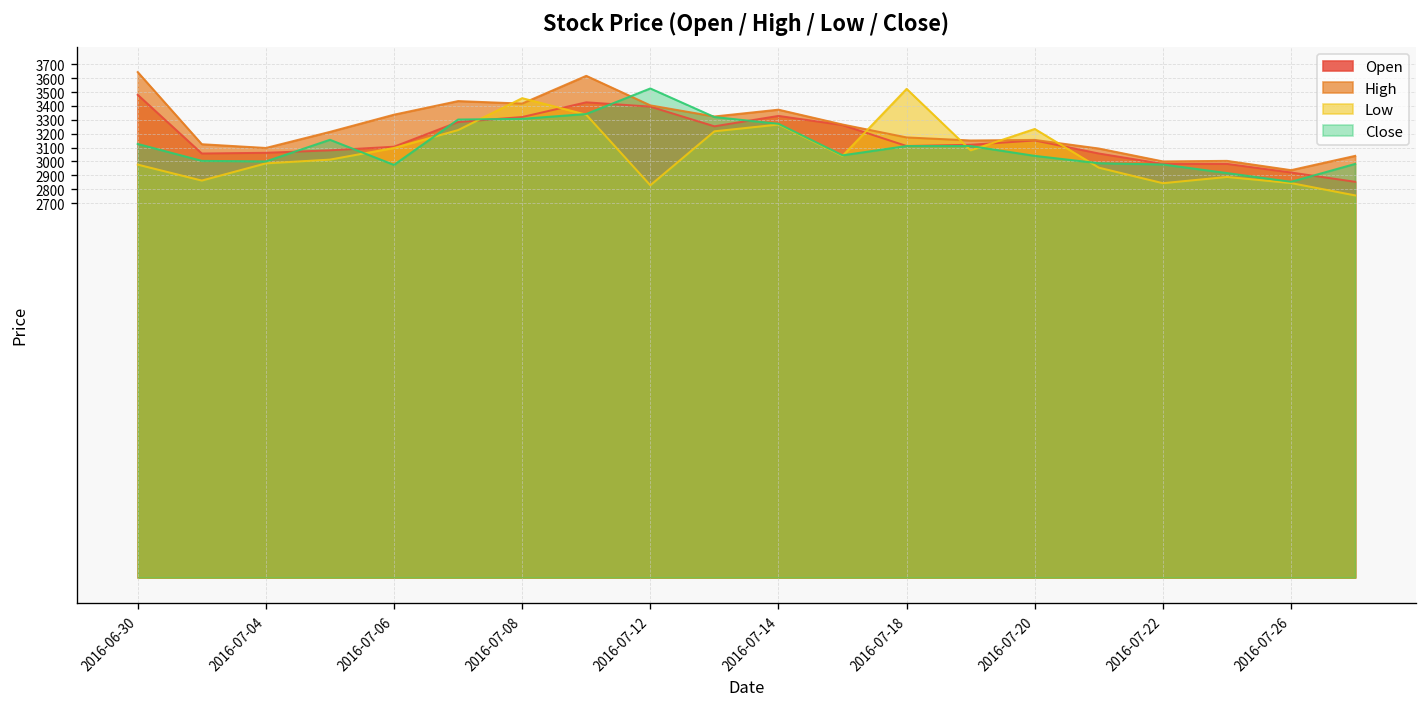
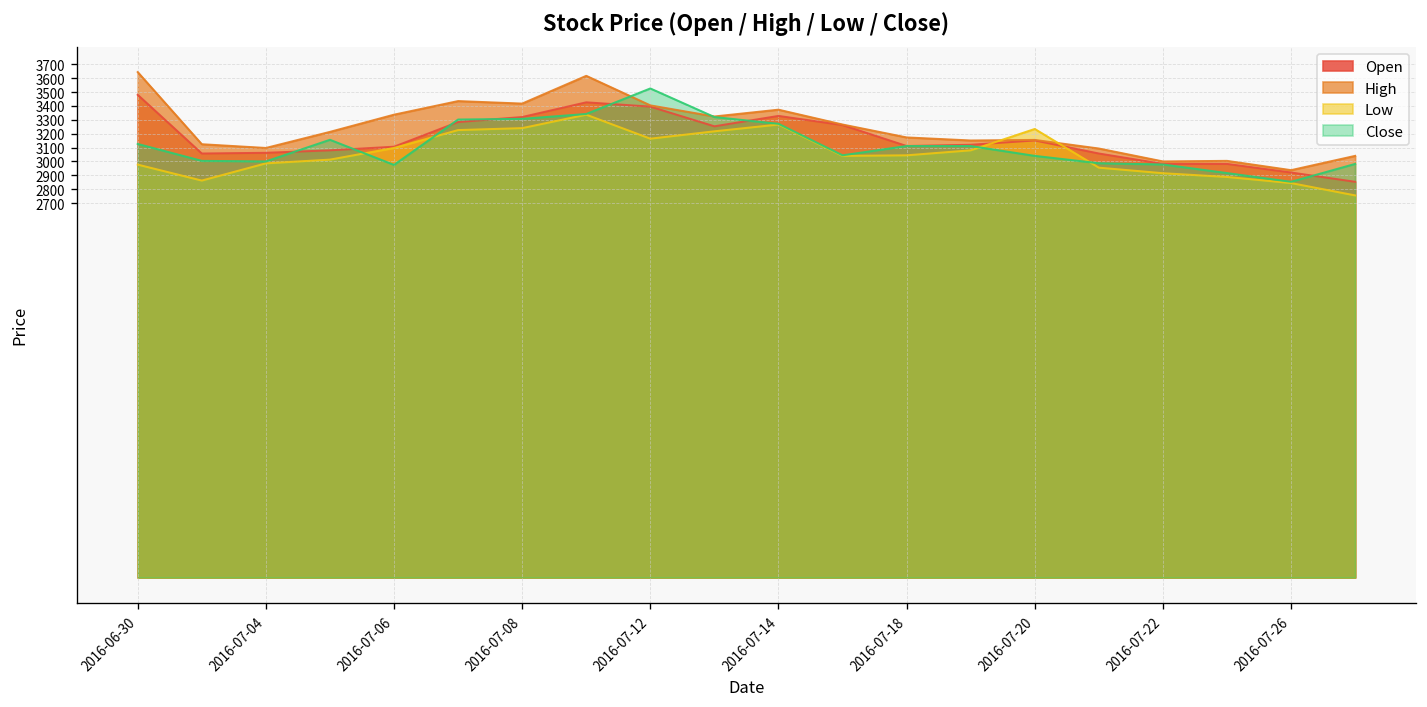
Low, 2016-07-08: 3460 -> 3240
Low, 2016-07-12: 2830 -> 3160
Low, 2016-07-18: 3520 -> 3040
Low, 2016-07-22: 2840 -> 2920
